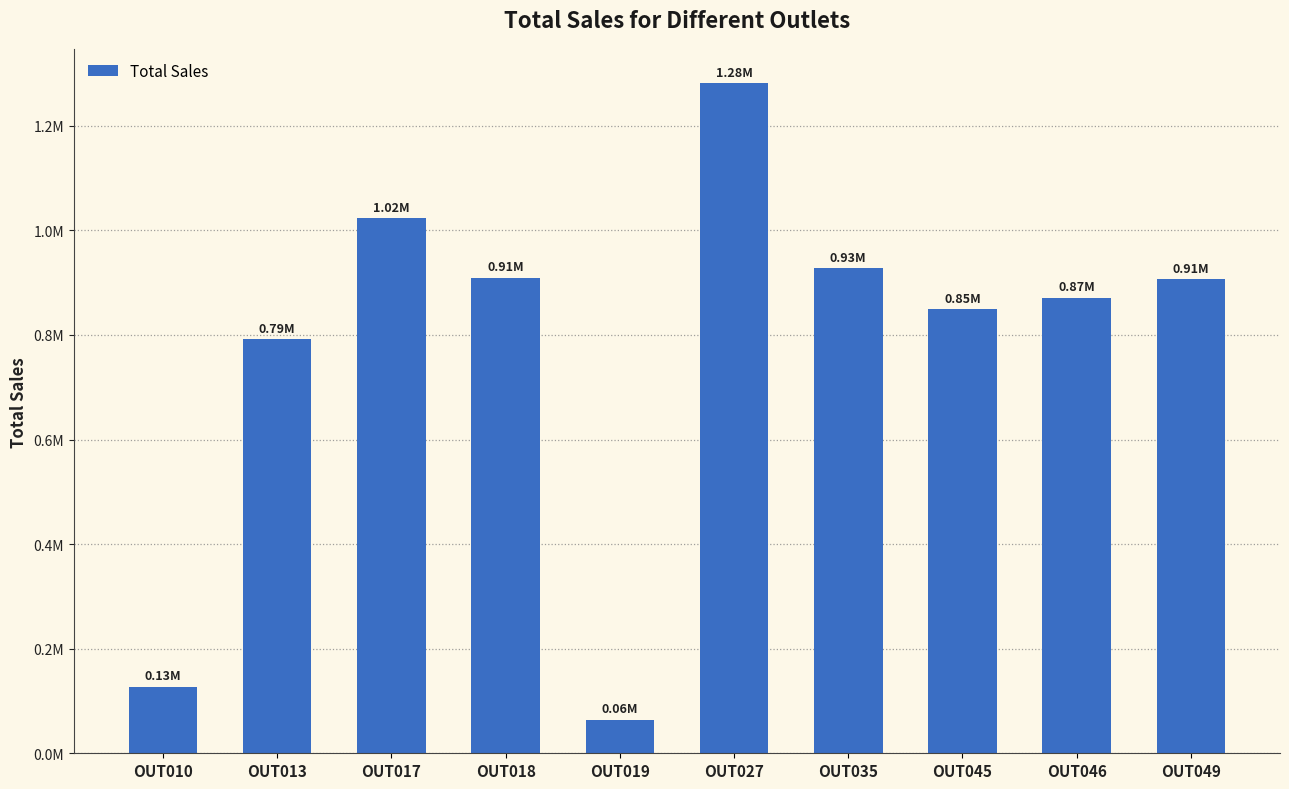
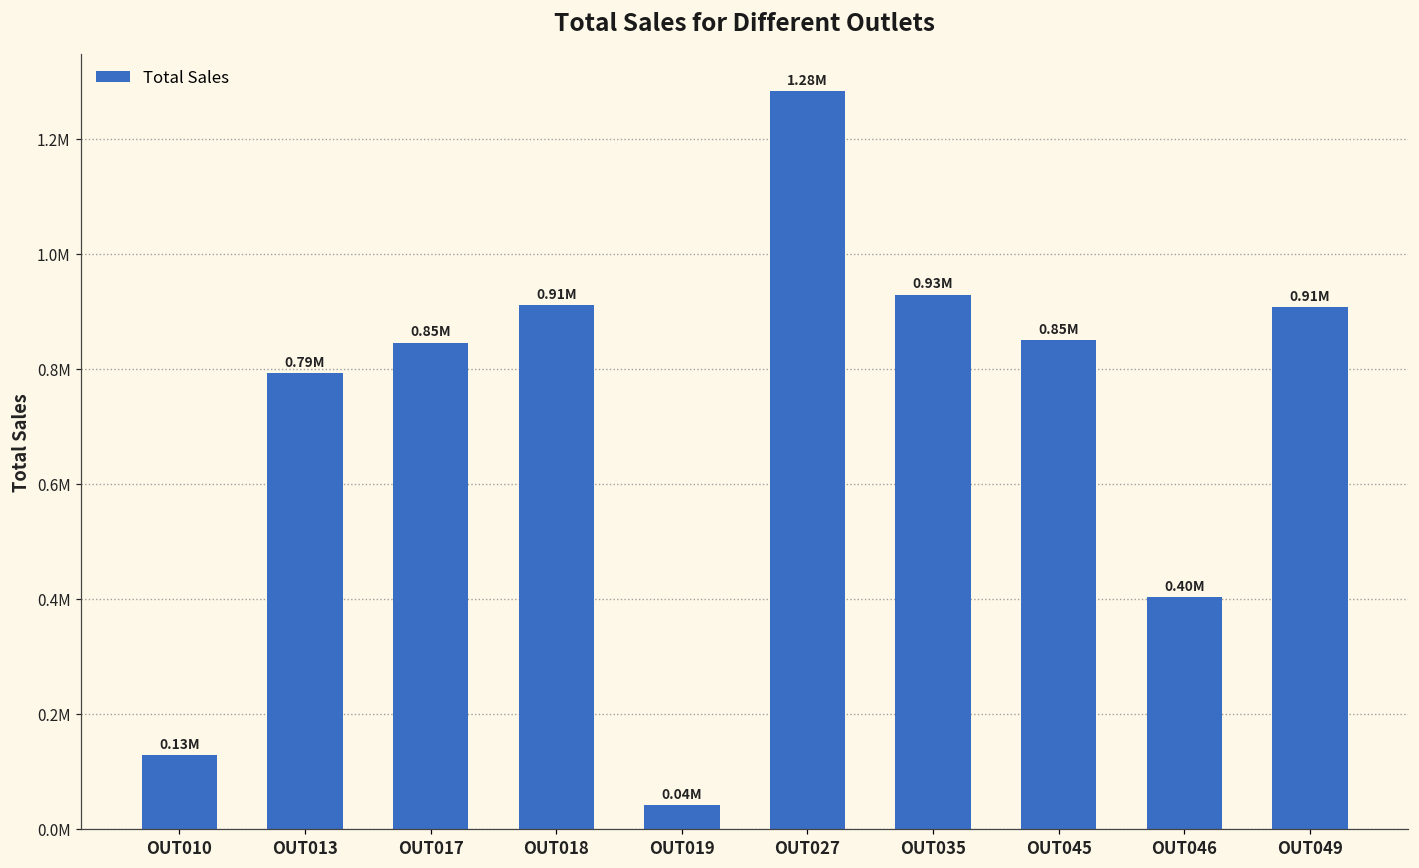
OUT017: 1.02M -> 0.85M
OUT019: 0.06M -> 0.04M
OUT046: 0.87M -> 0.40M
